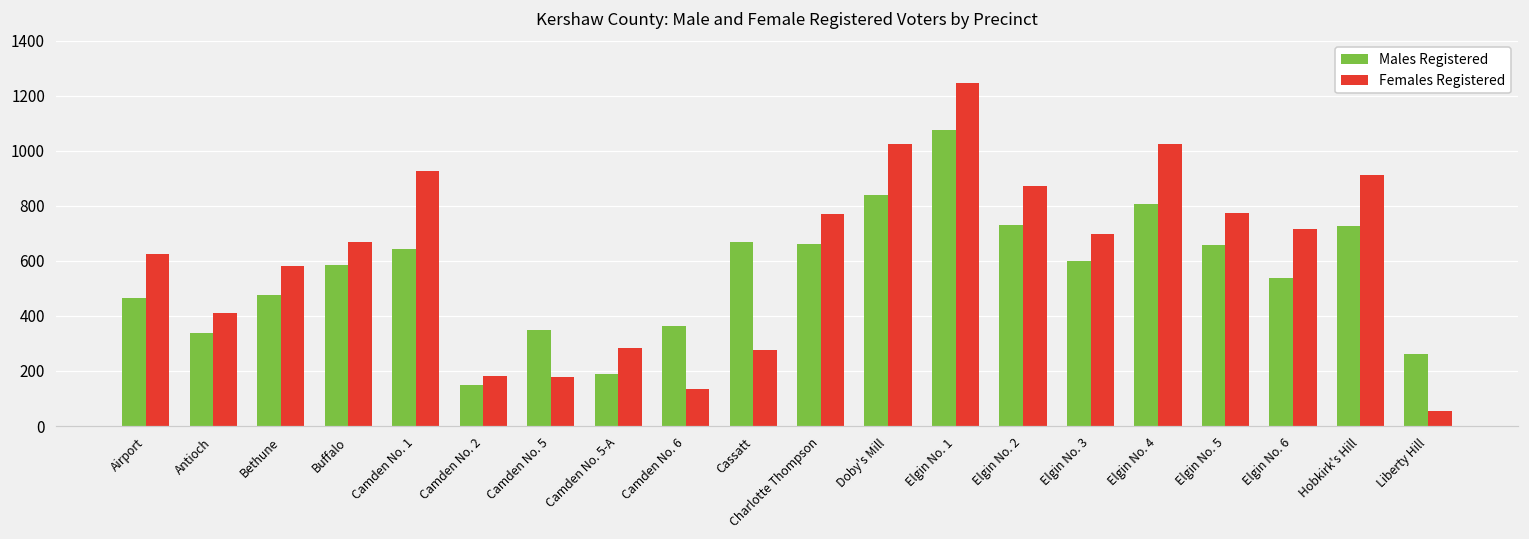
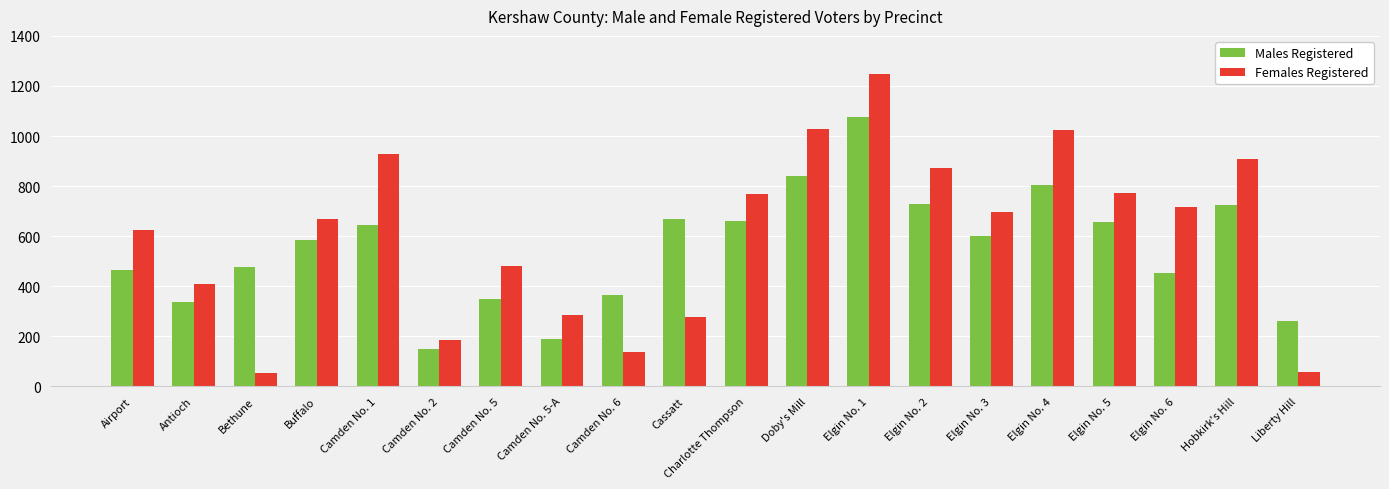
Females Registered, Bethune: 580 -> 60
Females Registered, Camden No. 5: 180 -> 480
Males Registered, Elgin No. 6: 540 -> 450
